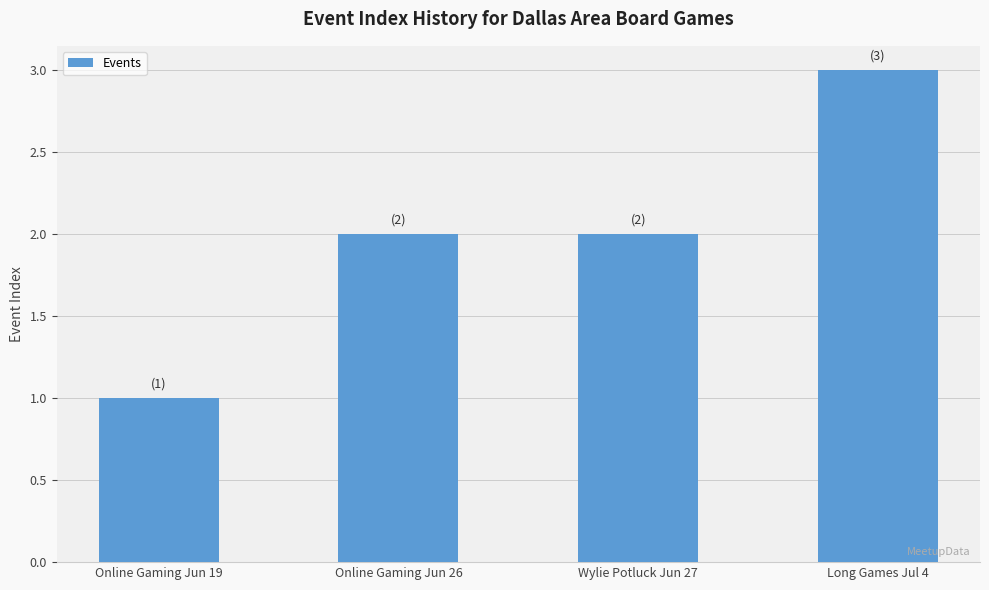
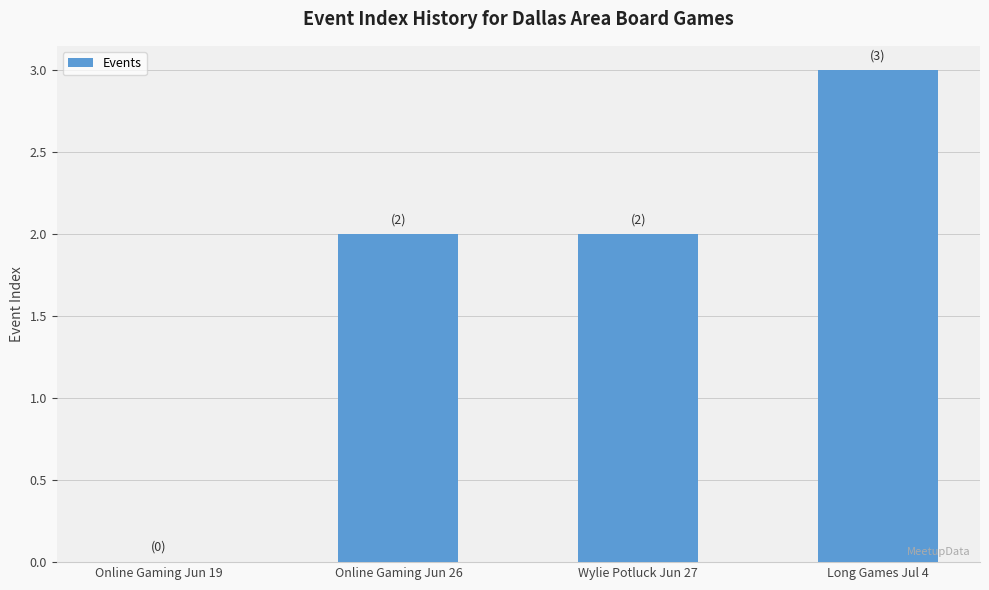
Online Gaming Jun 19: (1) -> (0)
